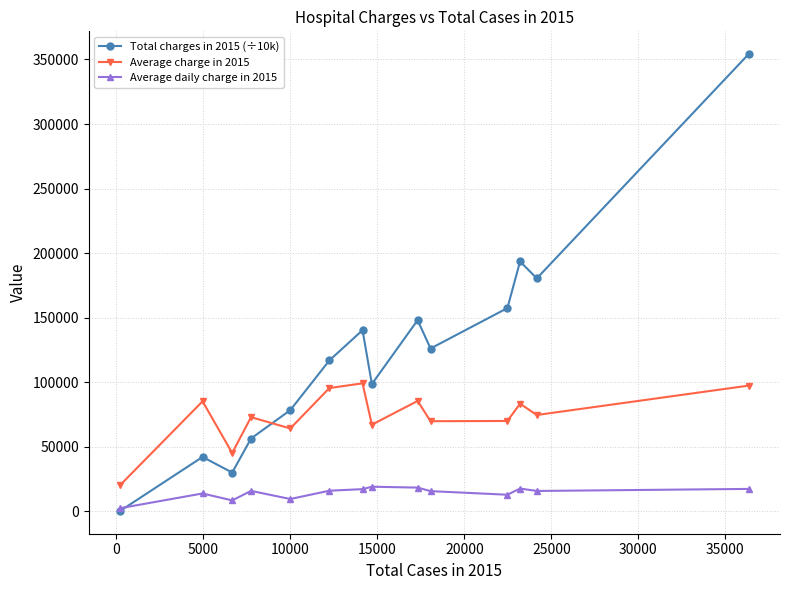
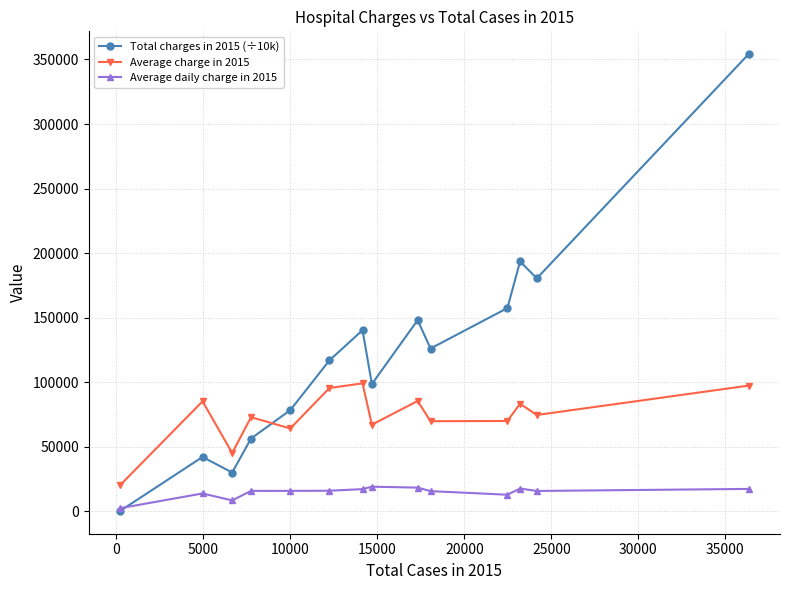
Average daily charge in 2015, 10000: 10000 -> 16000
